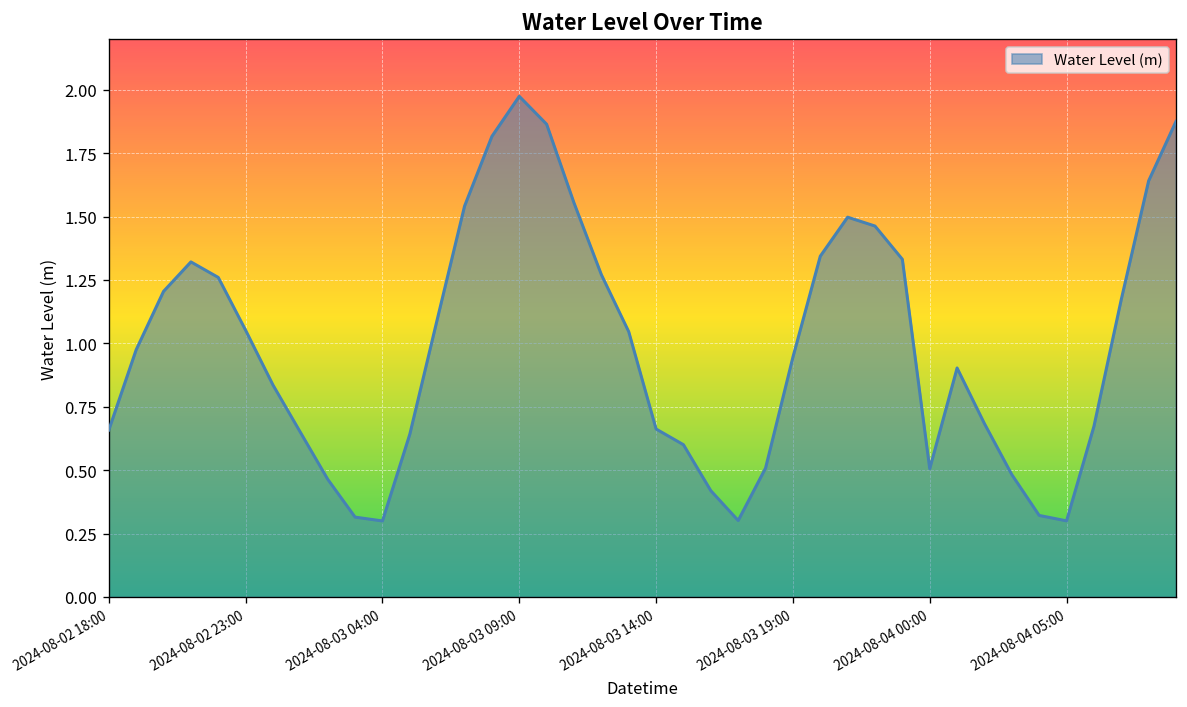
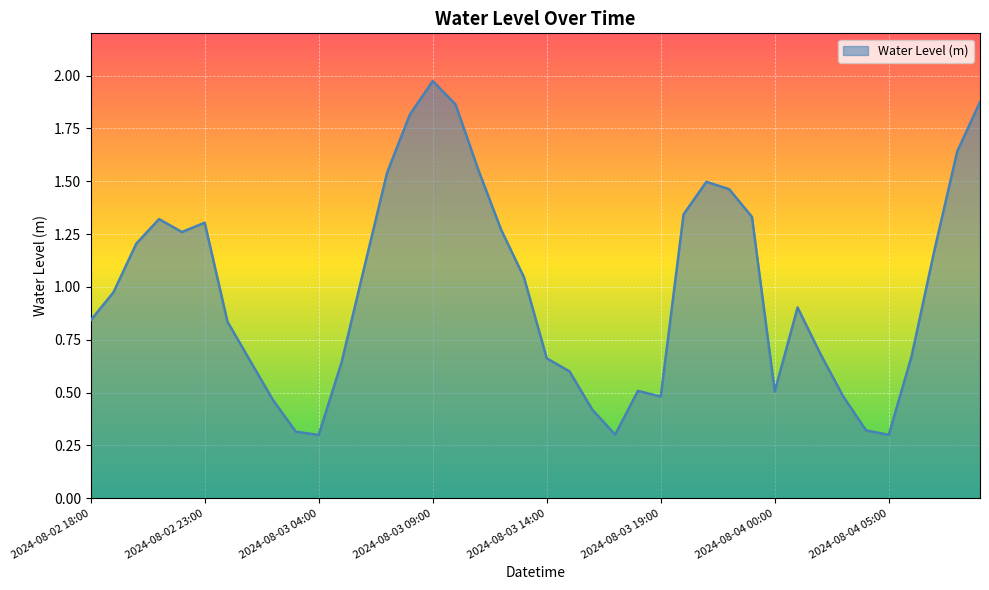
2024-08-02 18:00: 0.66 -> 0.84
2024-08-02 23:00: 1.05 -> 1.30
2024-08-03 19:00: 0.95 -> 0.48
